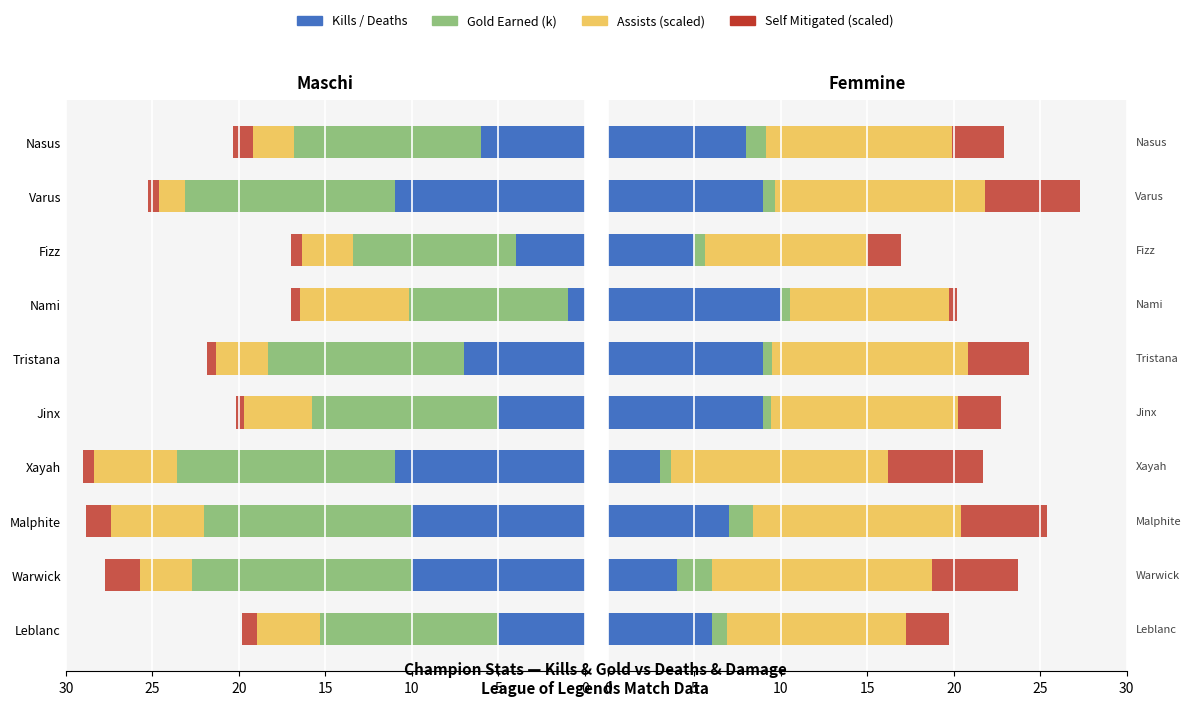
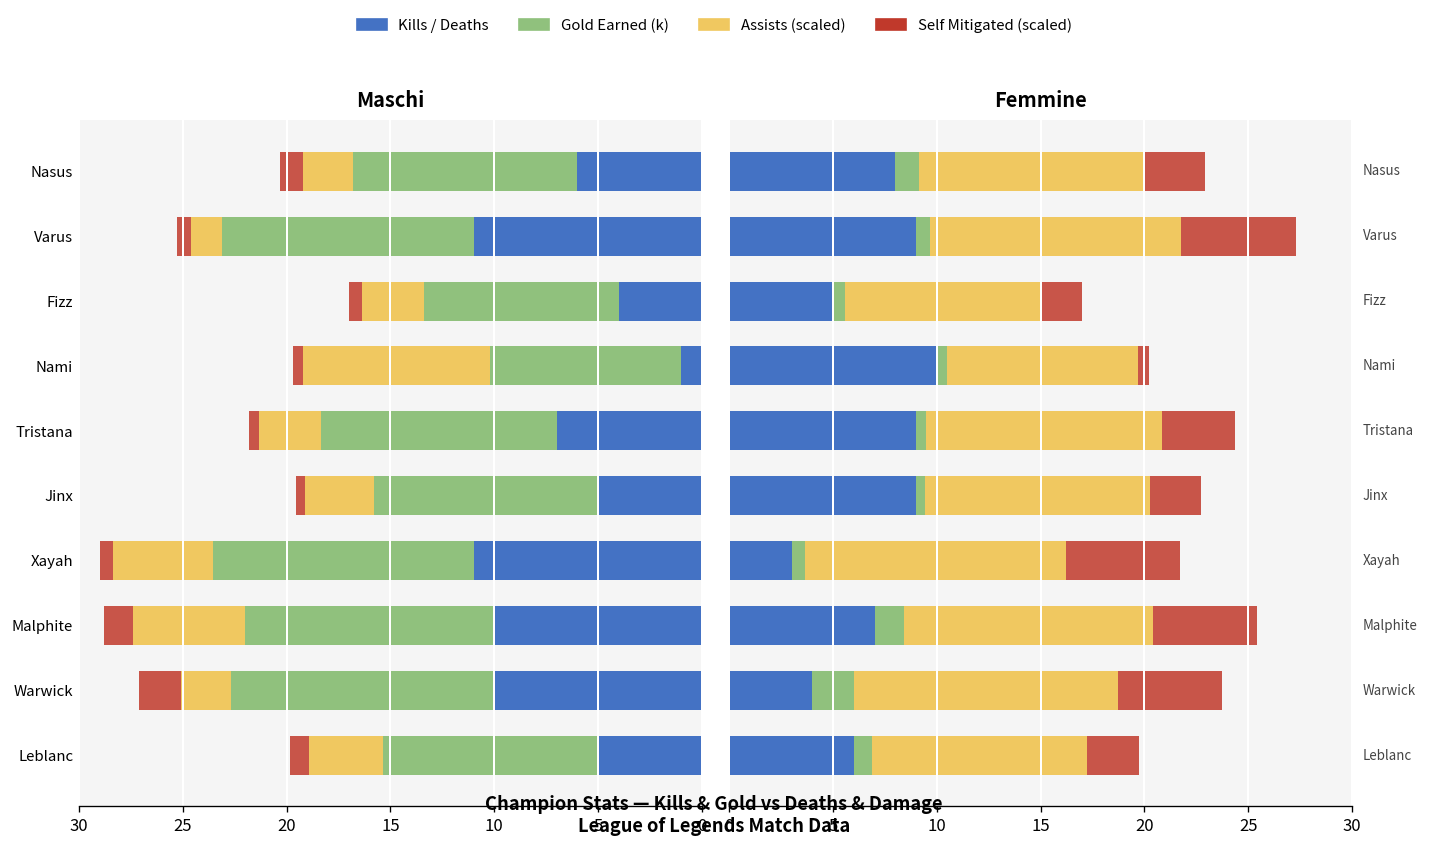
Maschi, Assists (scaled), Nami: 6.3 -> 9.0
Maschi, Assists (scaled), Jinx: 3.9 -> 3.3
Maschi, Assists (scaled), Warwick: 3.0 -> 2.4
